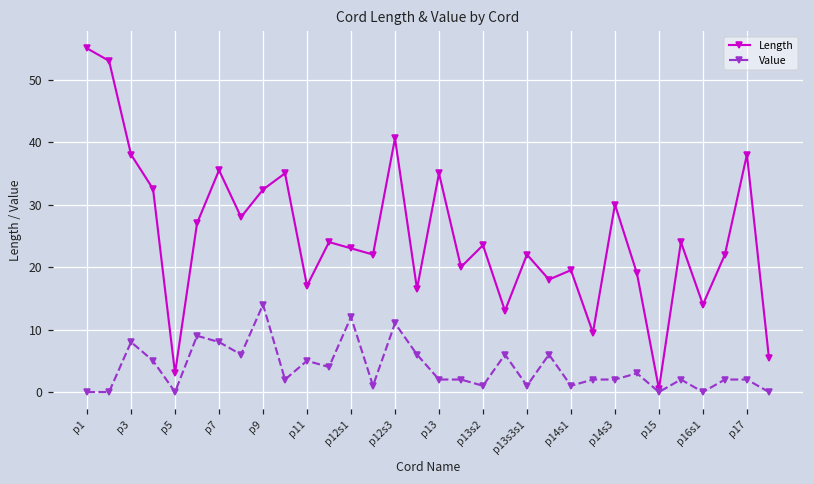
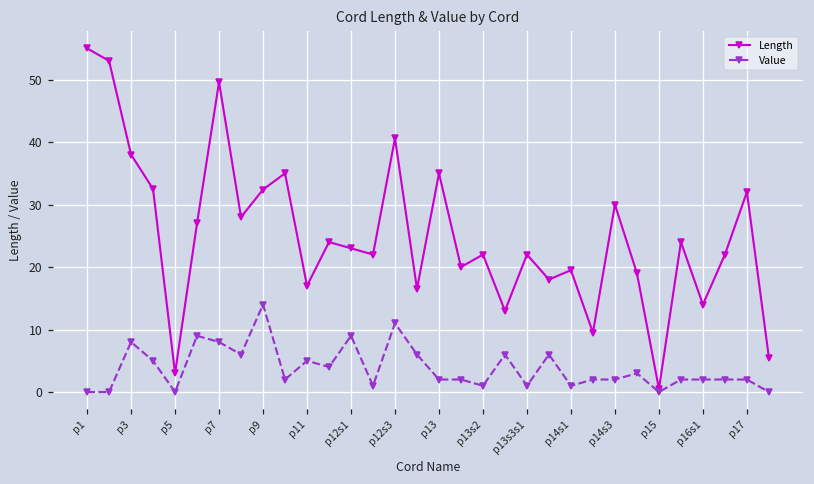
Length, p7: 36 -> 50
Value, p12s1: 12 -> 9
Length, p13s2: 24 -> 22
Value, p16s1: 0 -> 2
Length, p17: 38 -> 32
